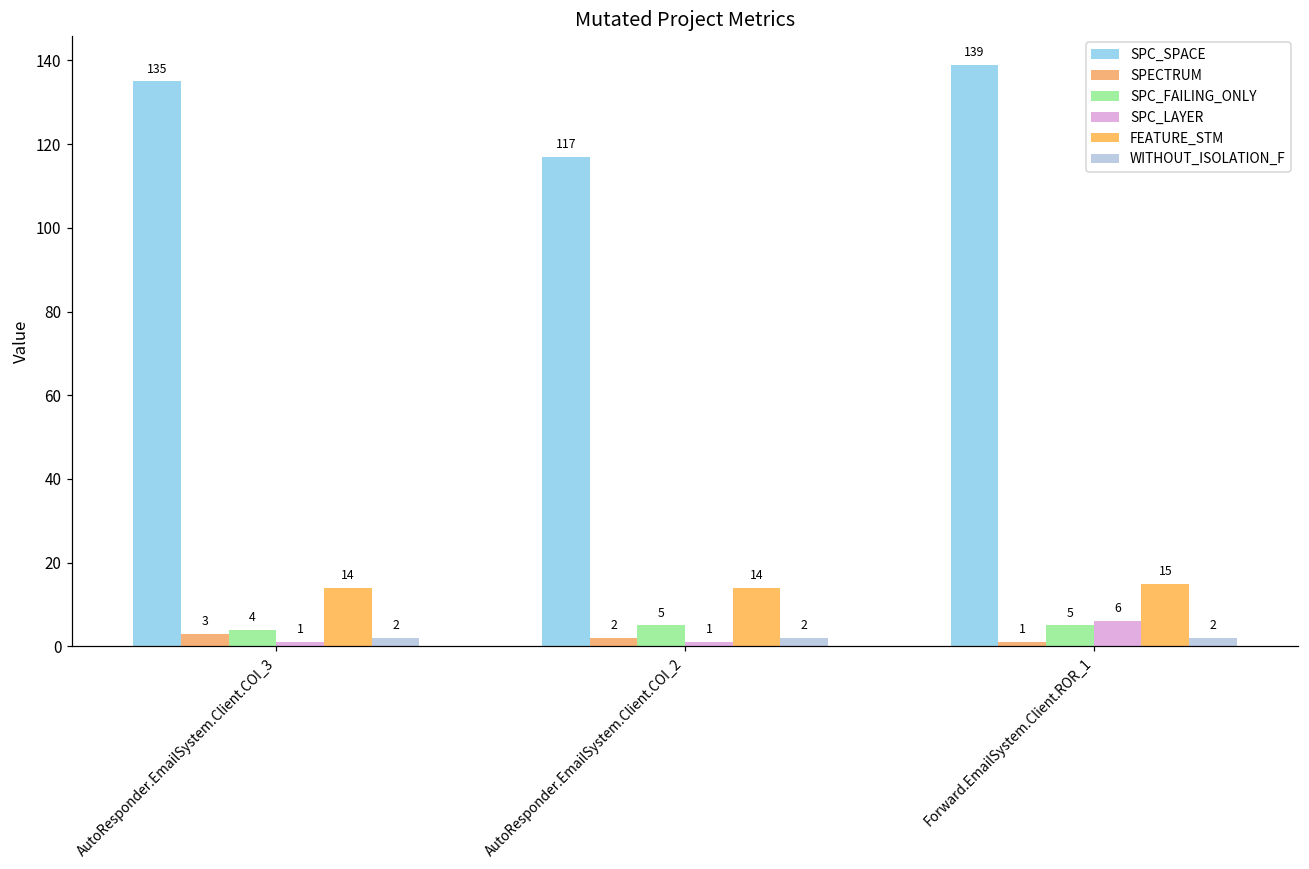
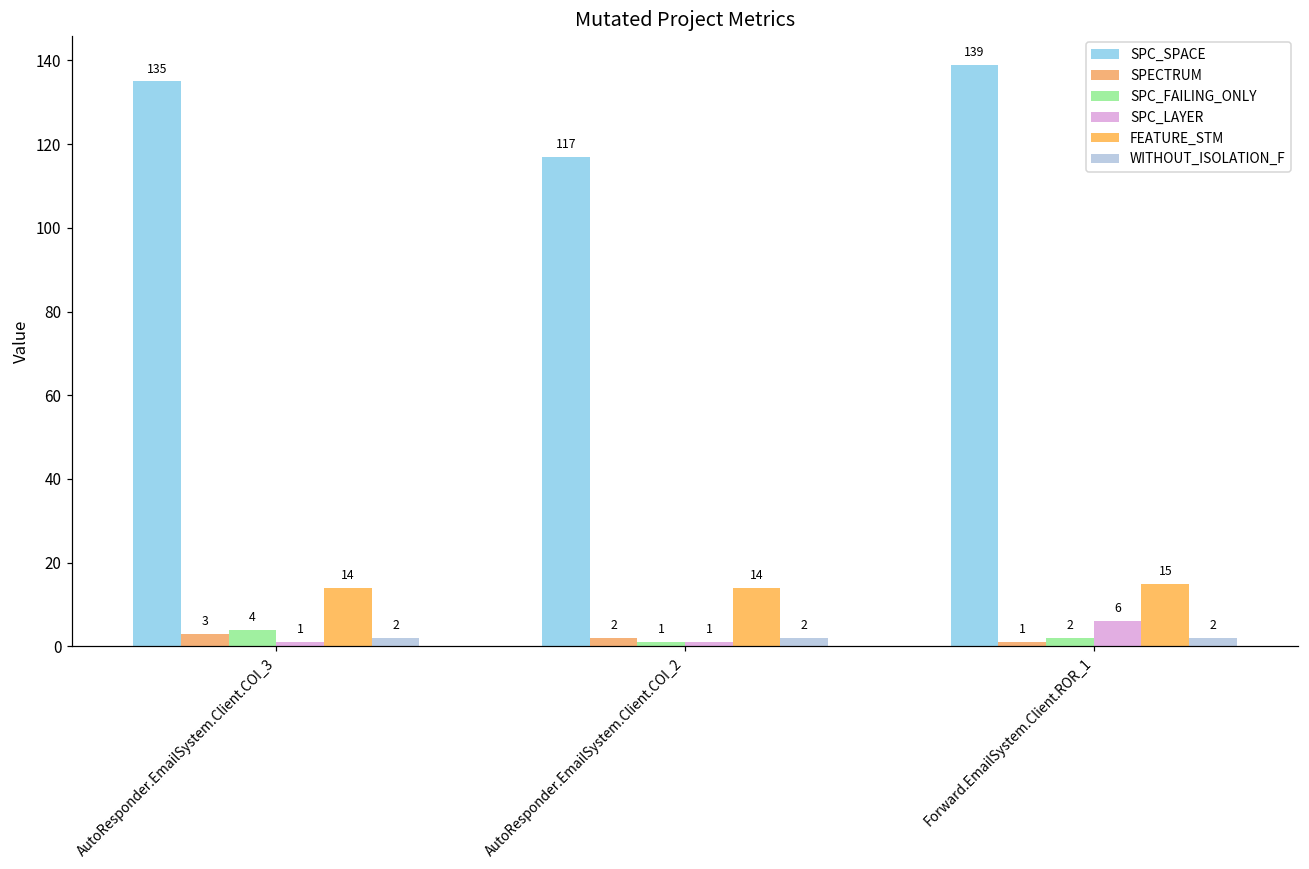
SPC_FAILING_ONLY, AutoResponder.EmailSystem.Client.COI_2: 5 -> 1
SPC_FAILING_ONLY, Forward.EmailSystem.Client.ROR_1: 5 -> 2
